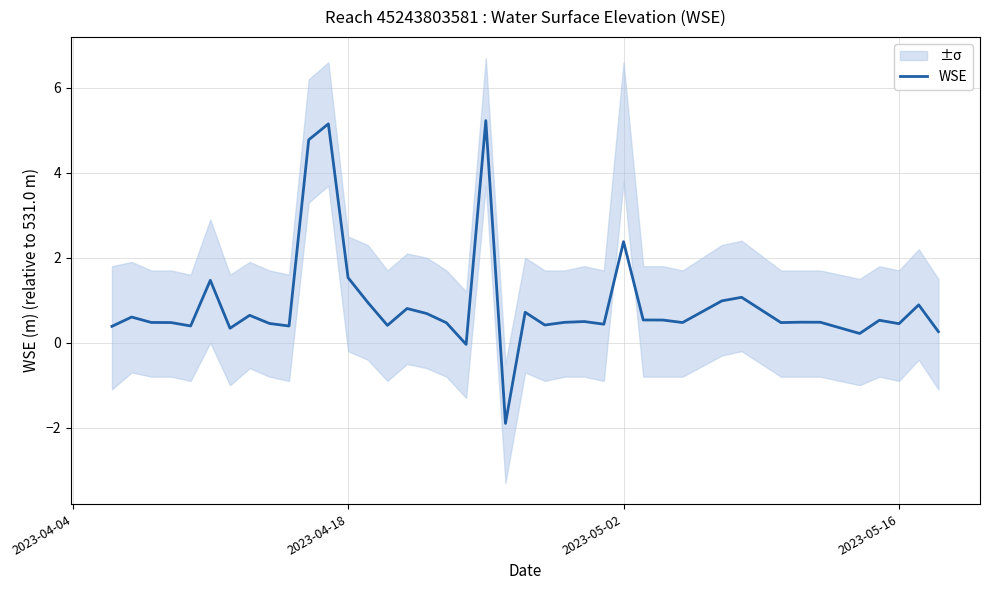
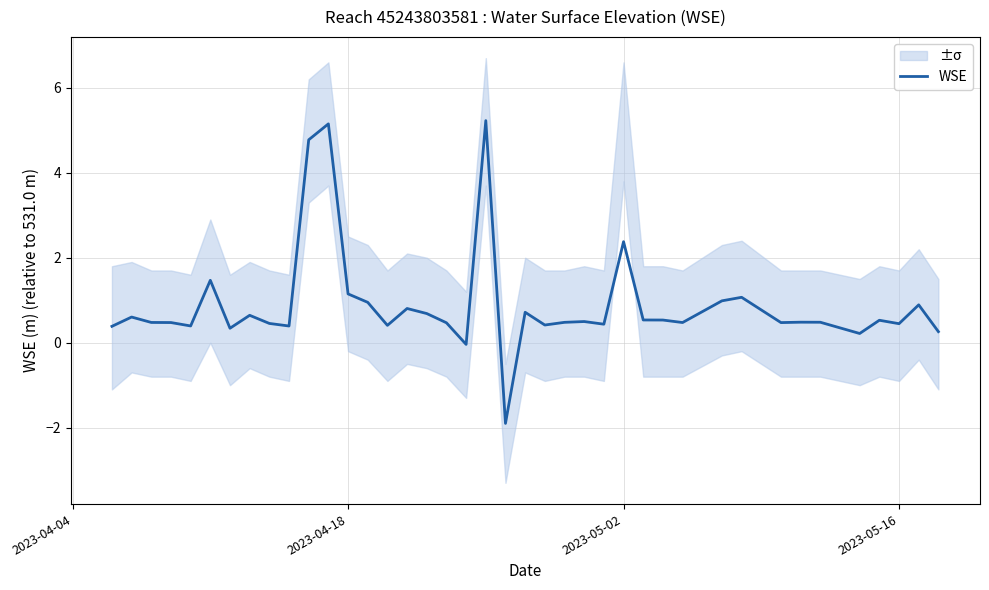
WSE, 2023-04-18: 1.5 -> 1.1
